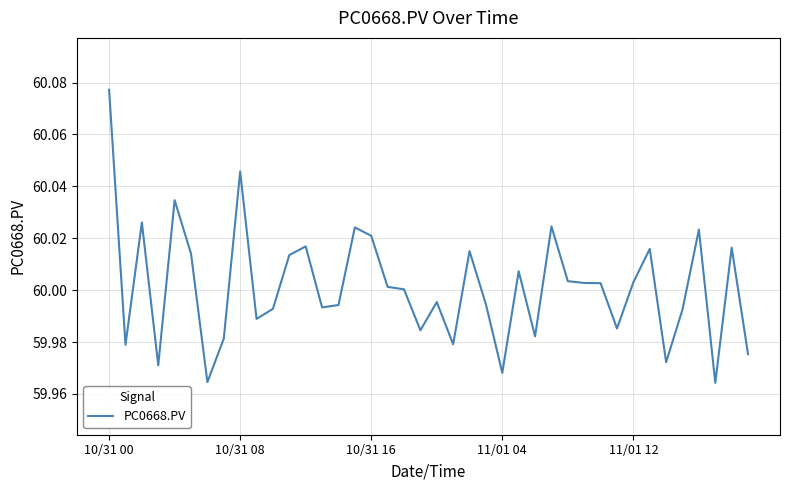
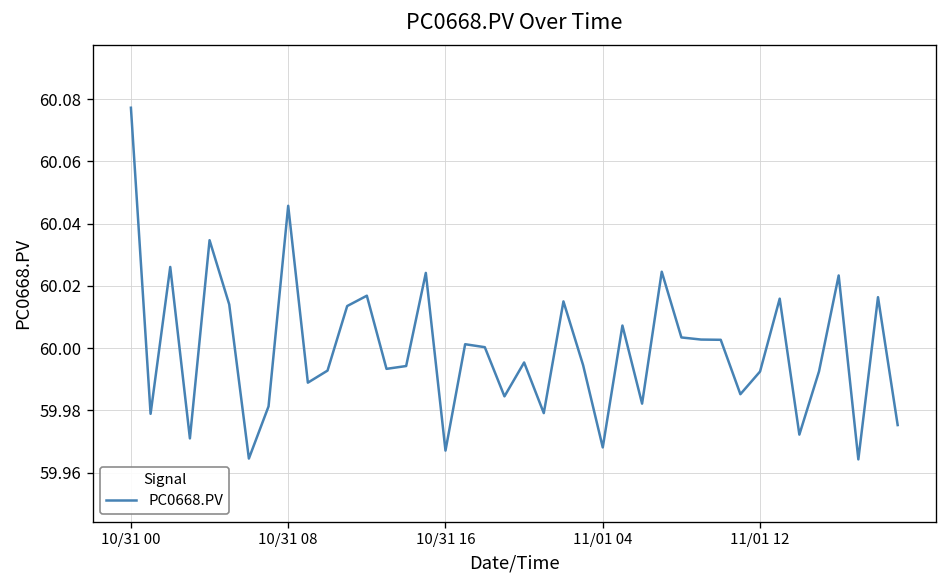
10/31 16: 60.021 -> 59.967
11/01 12: 60.003 -> 59.992
